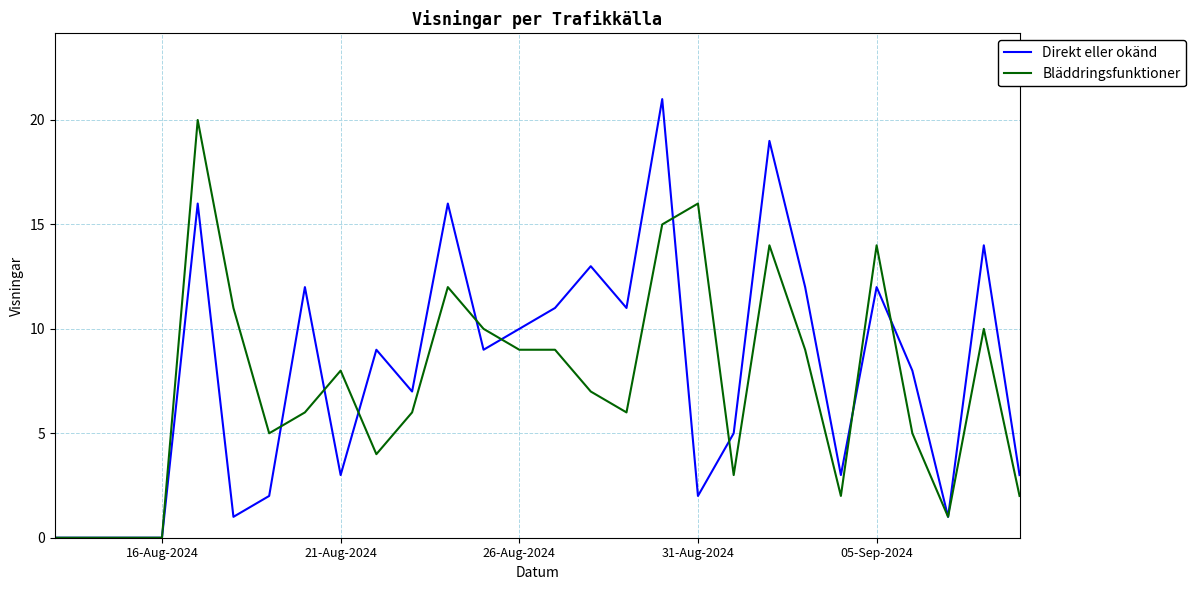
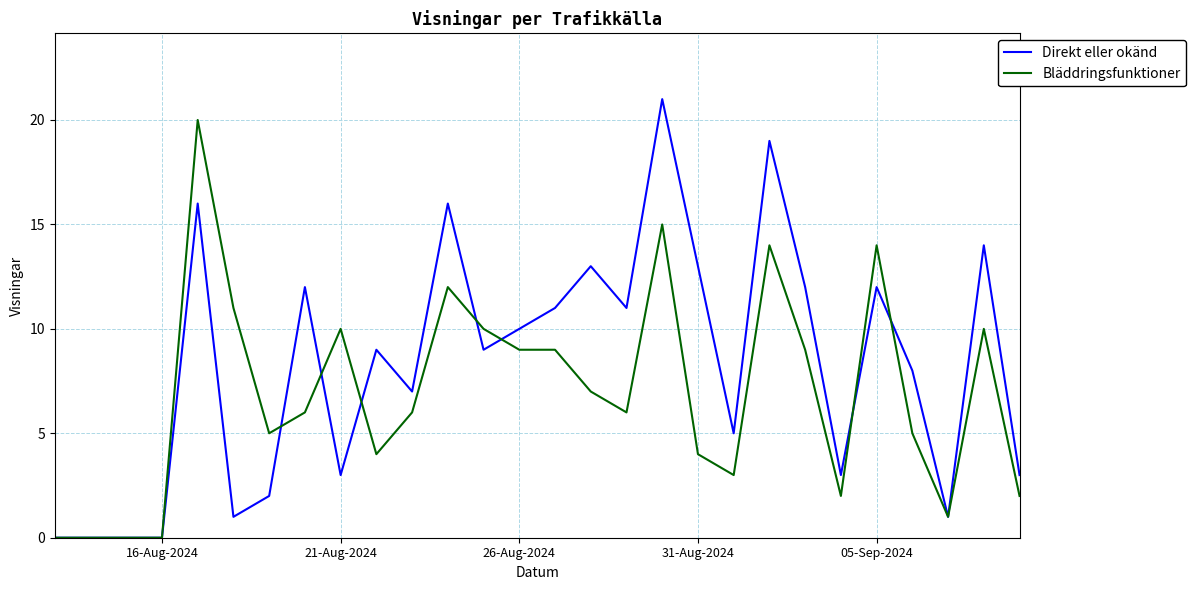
Bläddringsfunktioner, 21-Aug-2024: 8 -> 10
Direkt eller okänd, 31-Aug-2024: 2 -> 13
Bläddringsfunktioner, 31-Aug-2024: 16 -> 4
